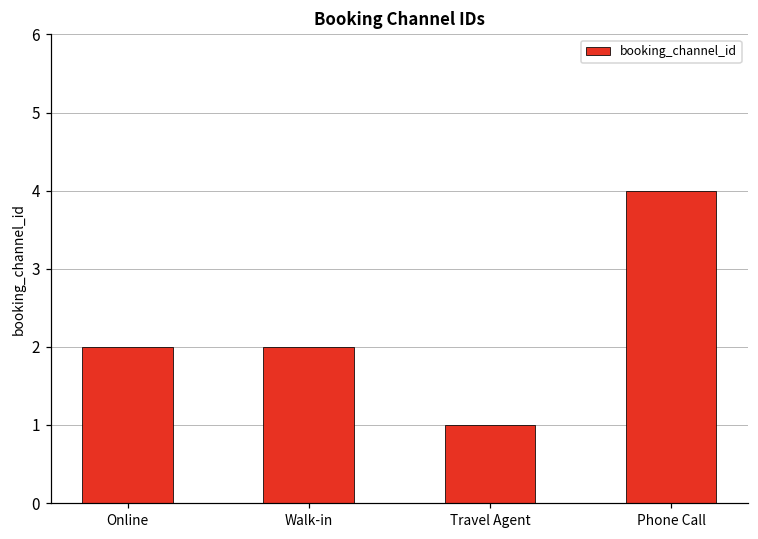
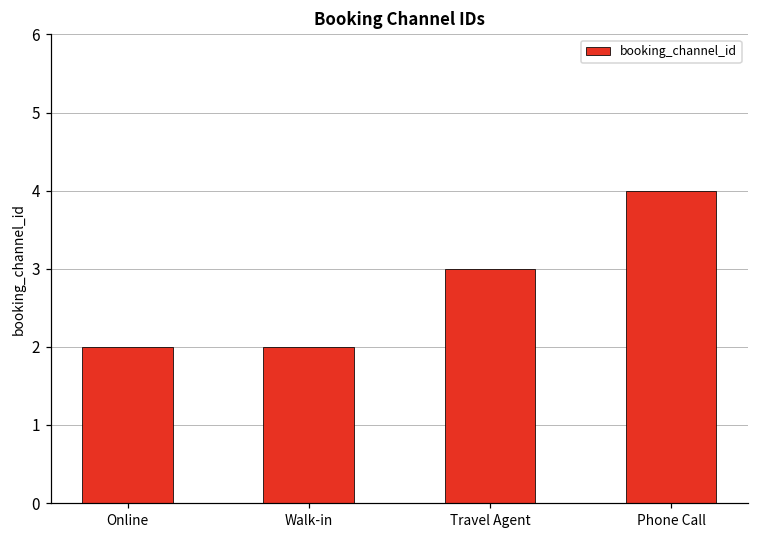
Travel Agent: 1 -> 3
